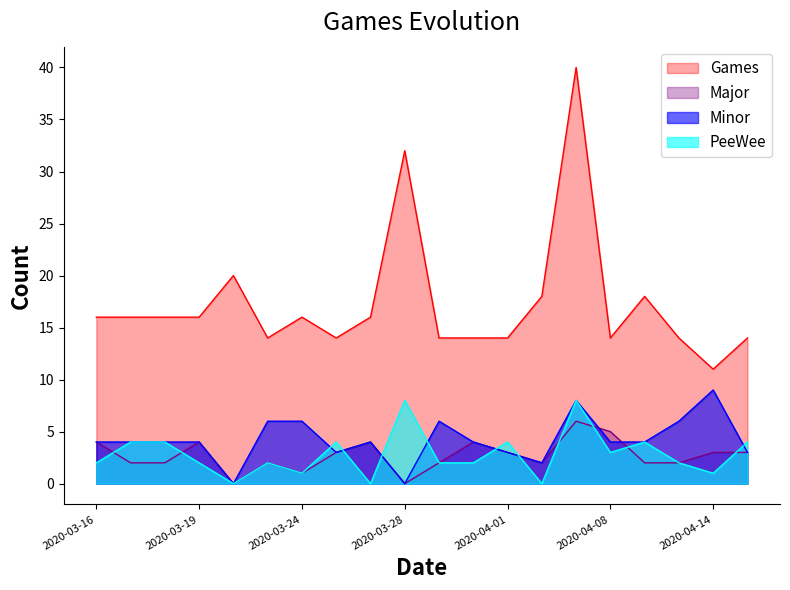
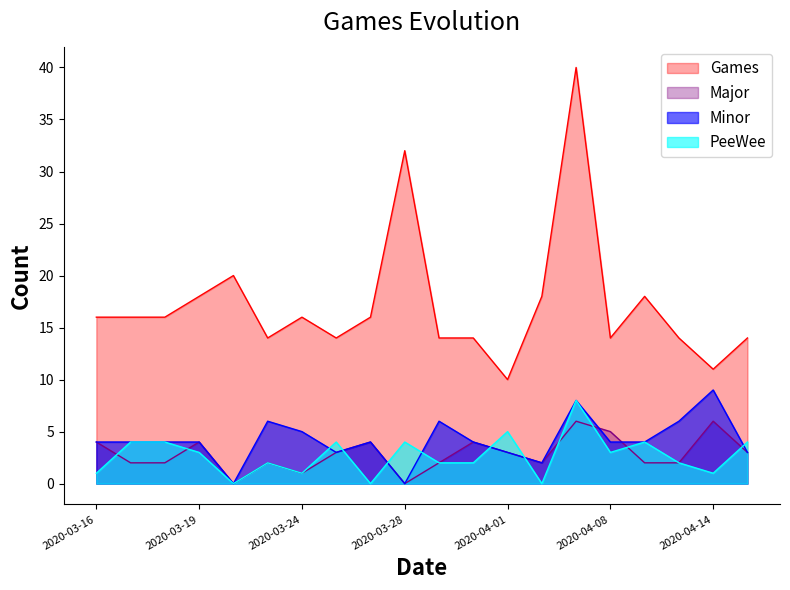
PeeWee, 2020-03-16: 2 -> 1
Games, 2020-03-19: 16 -> 18
PeeWee, 2020-03-19: 2 -> 3
Minor, 2020-03-24: 6 -> 5
PeeWee, 2020-03-28: 8 -> 4
Games, 2020-04-01: 14 -> 10
PeeWee, 2020-04-01: 4 -> 5
Major, 2020-04-14: 3 -> 6
